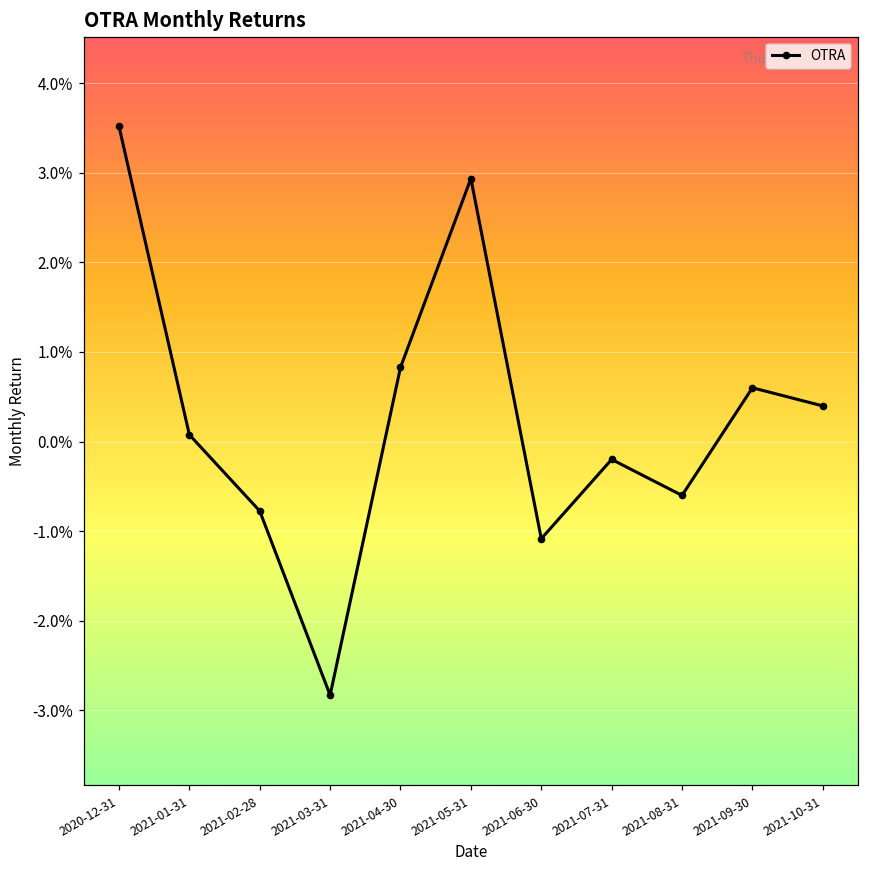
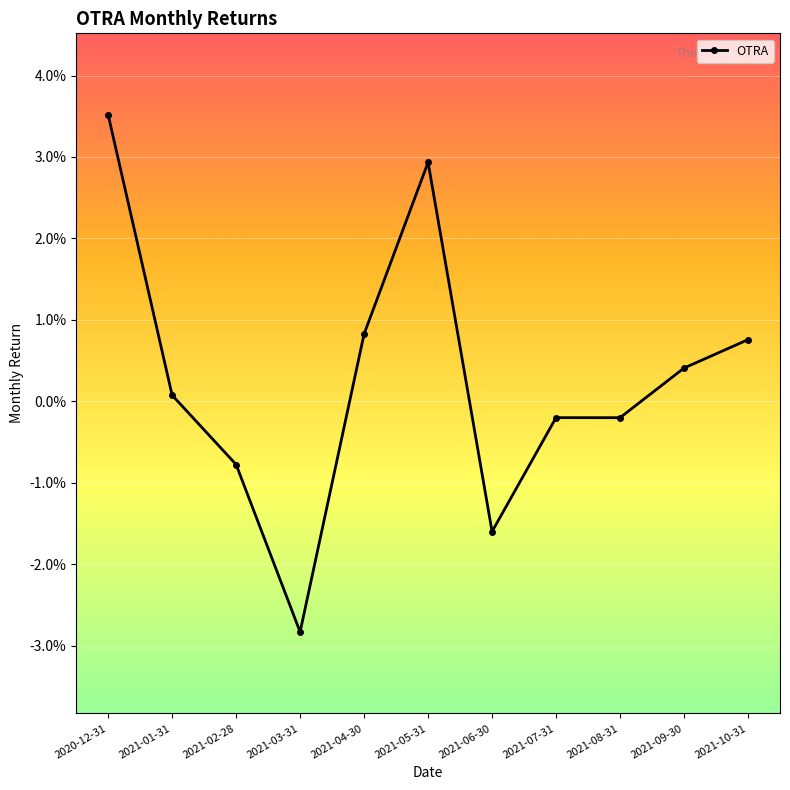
2021-06-30: -1.1% -> -1.6%
2021-08-31: -0.6% -> -0.2%
2021-09-30: 0.6% -> 0.4%
2021-10-31: 0.4% -> 0.8%
